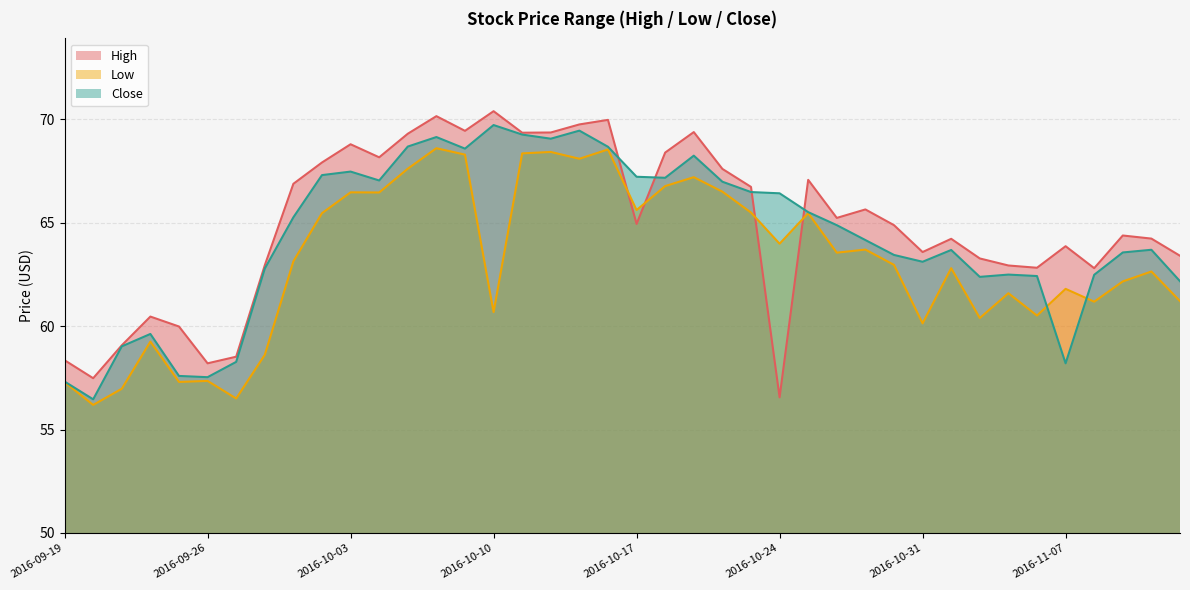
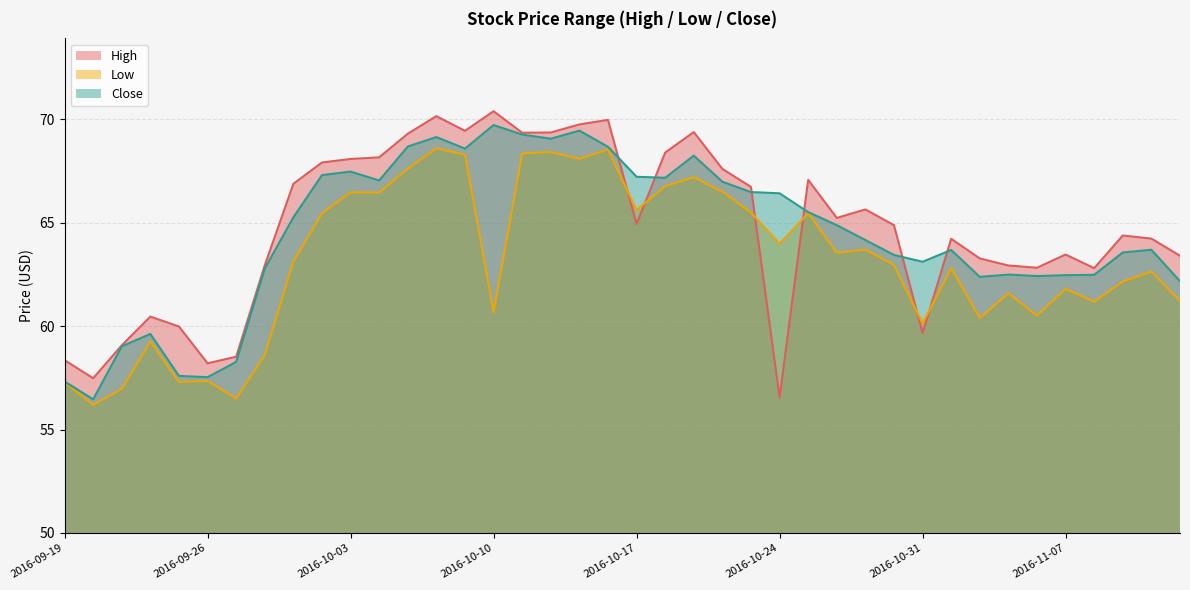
High, 2016-10-03: 68.8 -> 68.1
High, 2016-10-31: 63.6 -> 59.7
High, 2016-11-07: 63.9 -> 63.5
Close, 2016-11-07: 58.2 -> 62.5
